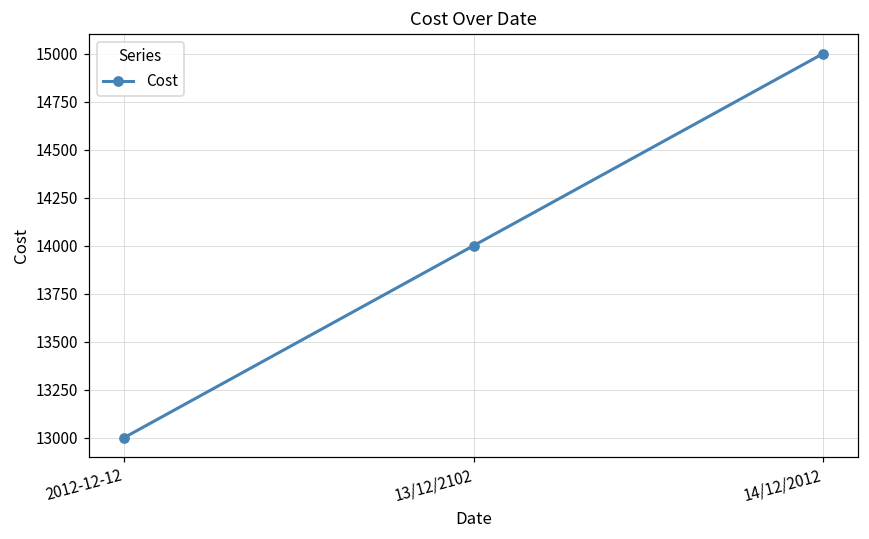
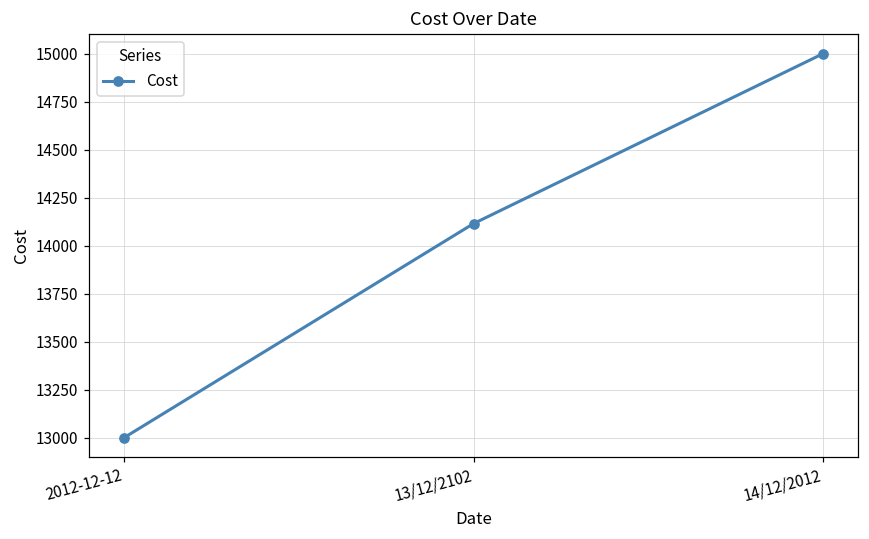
13/12/2102: 14000 -> 14120
